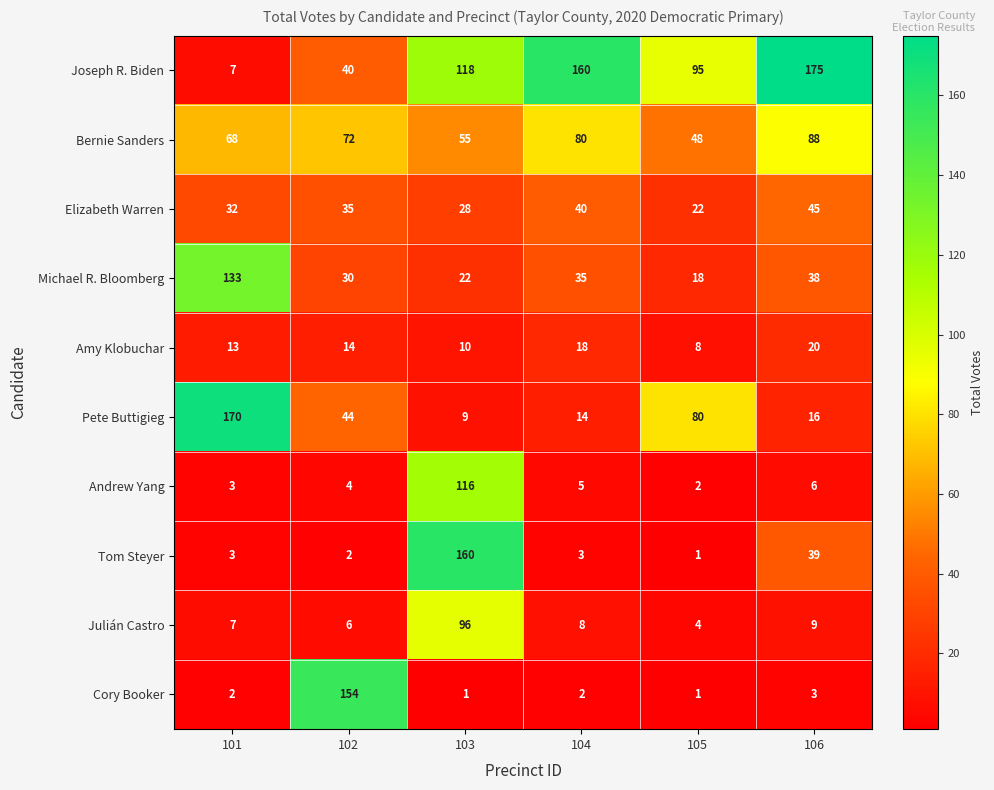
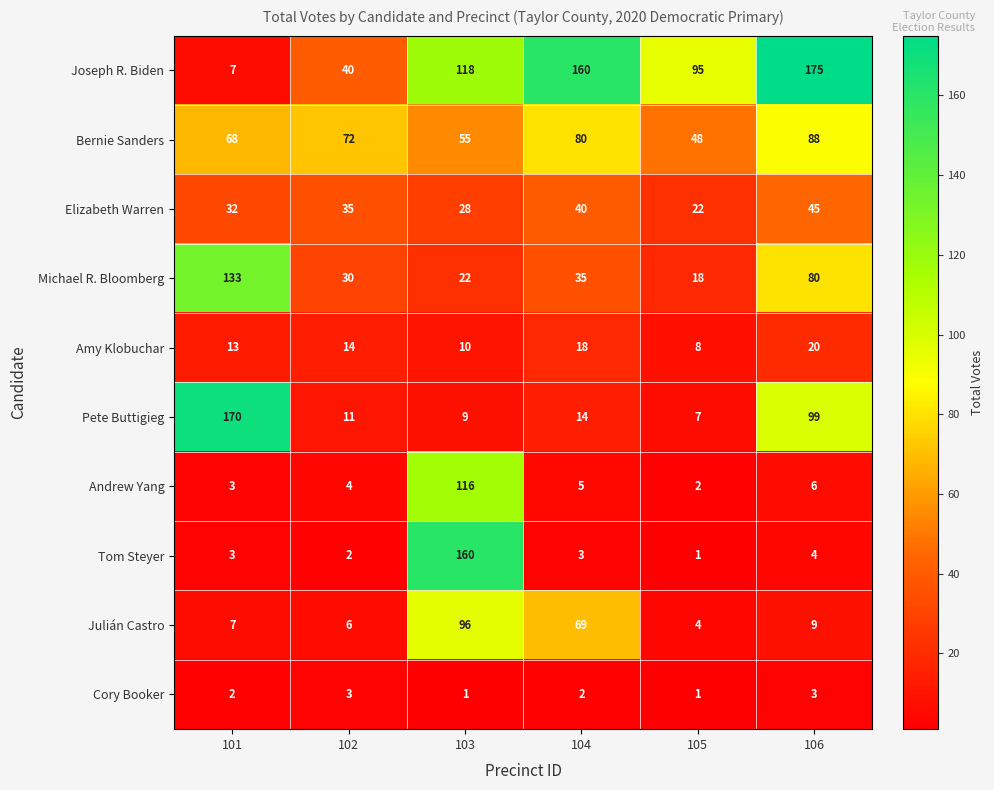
Michael R. Bloomberg, 106: 38 -> 80
Pete Buttigieg, 102: 44 -> 11
Pete Buttigieg, 105: 80 -> 7
Pete Buttigieg, 106: 16 -> 99
Tom Steyer, 106: 39 -> 4
Julián Castro, 104: 8 -> 69
Cory Booker, 102: 154 -> 3
